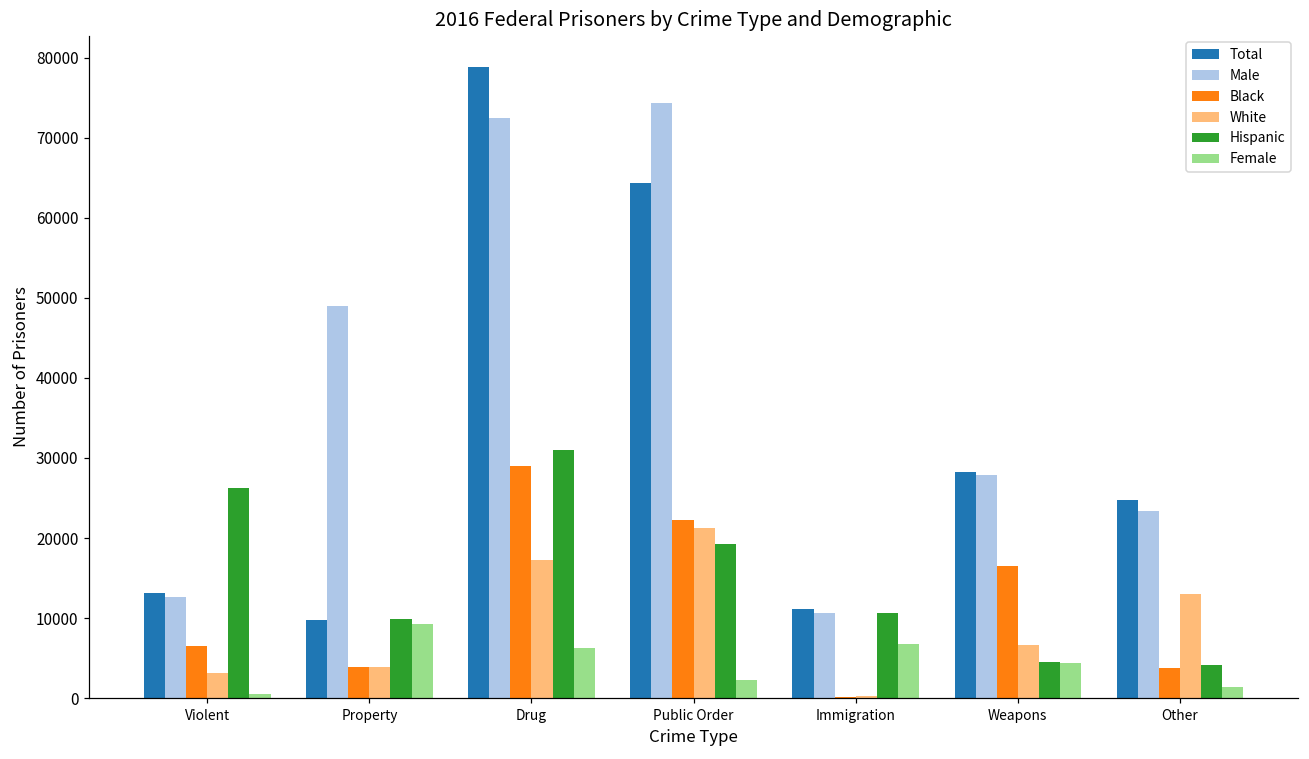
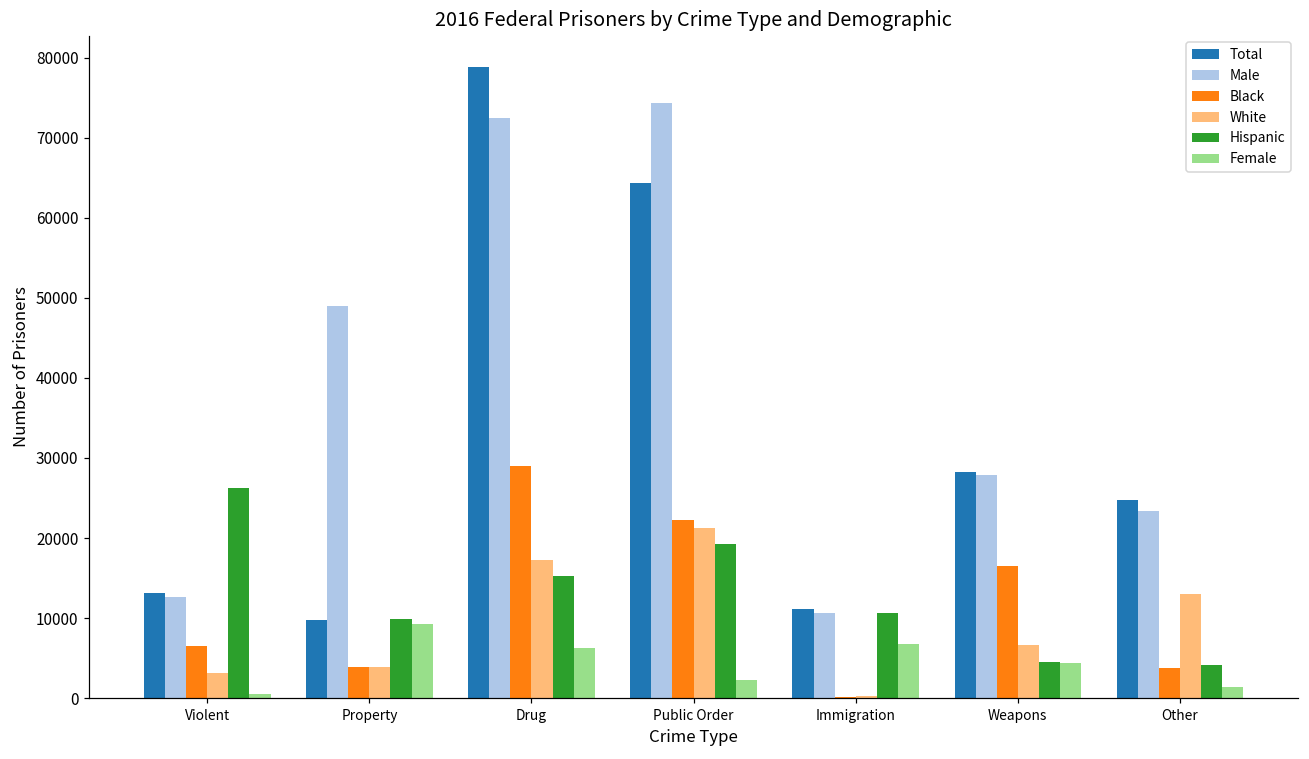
Hispanic, Drug: 31000 -> 15000
